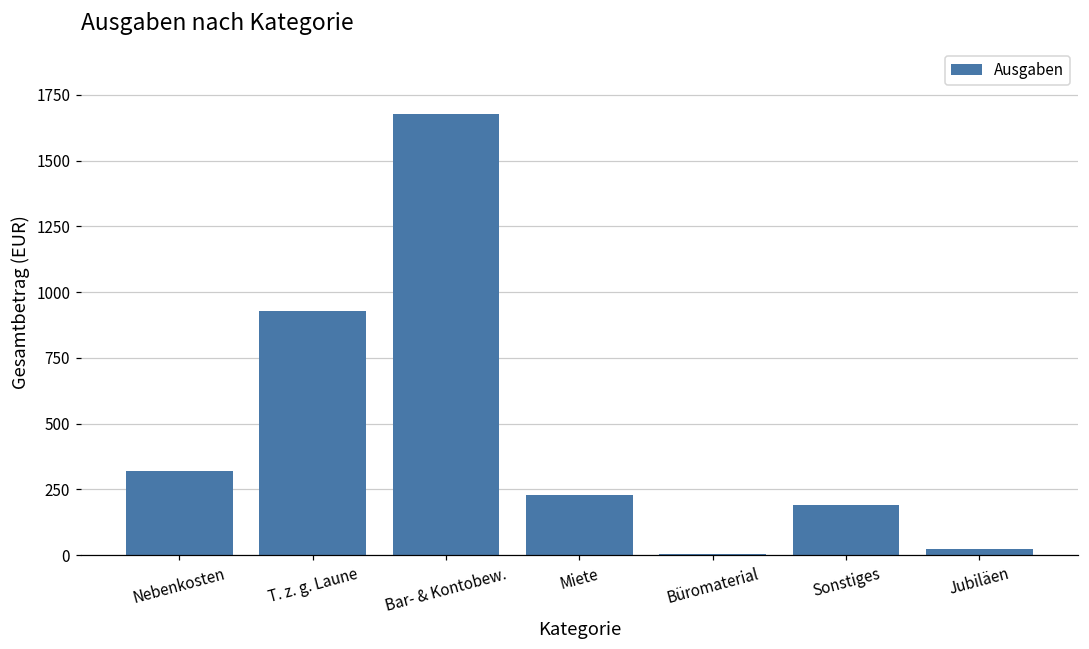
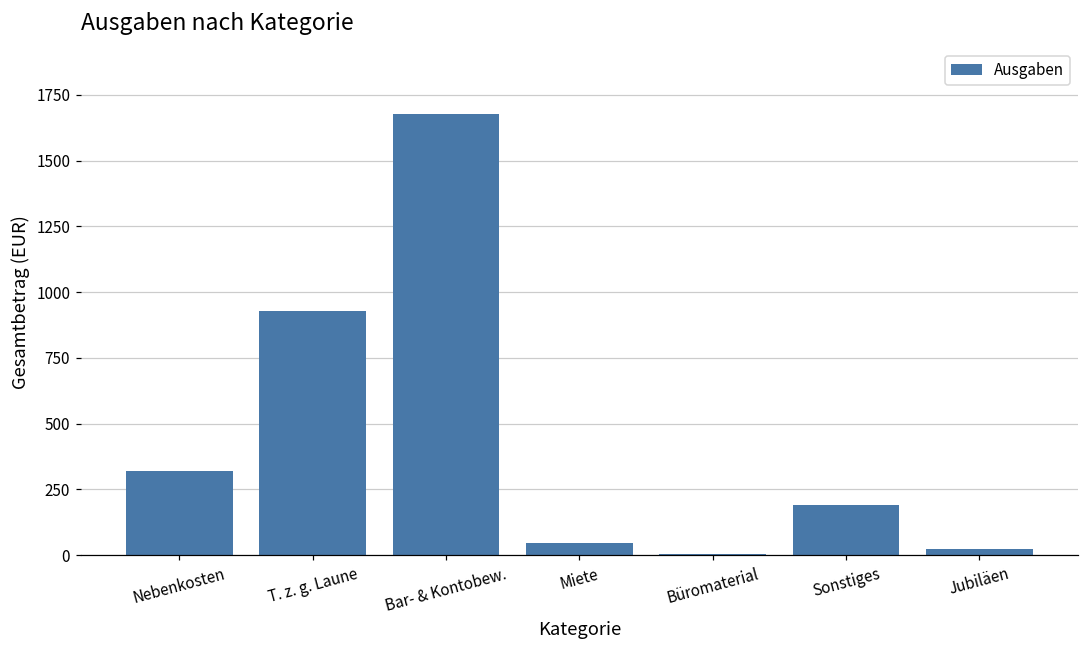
Miete: 230 -> 50
